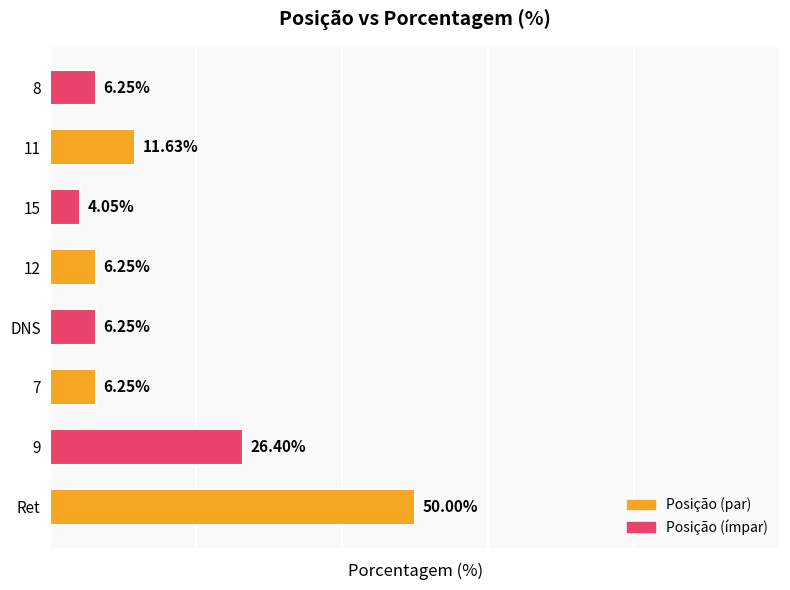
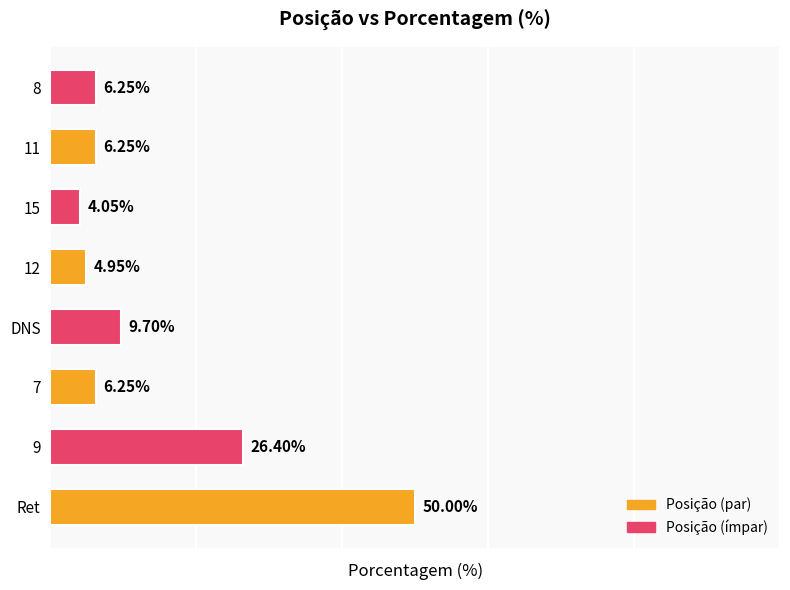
11: 11.63% -> 6.25%
12: 6.25% -> 4.95%
DNS: 6.25% -> 9.70%
